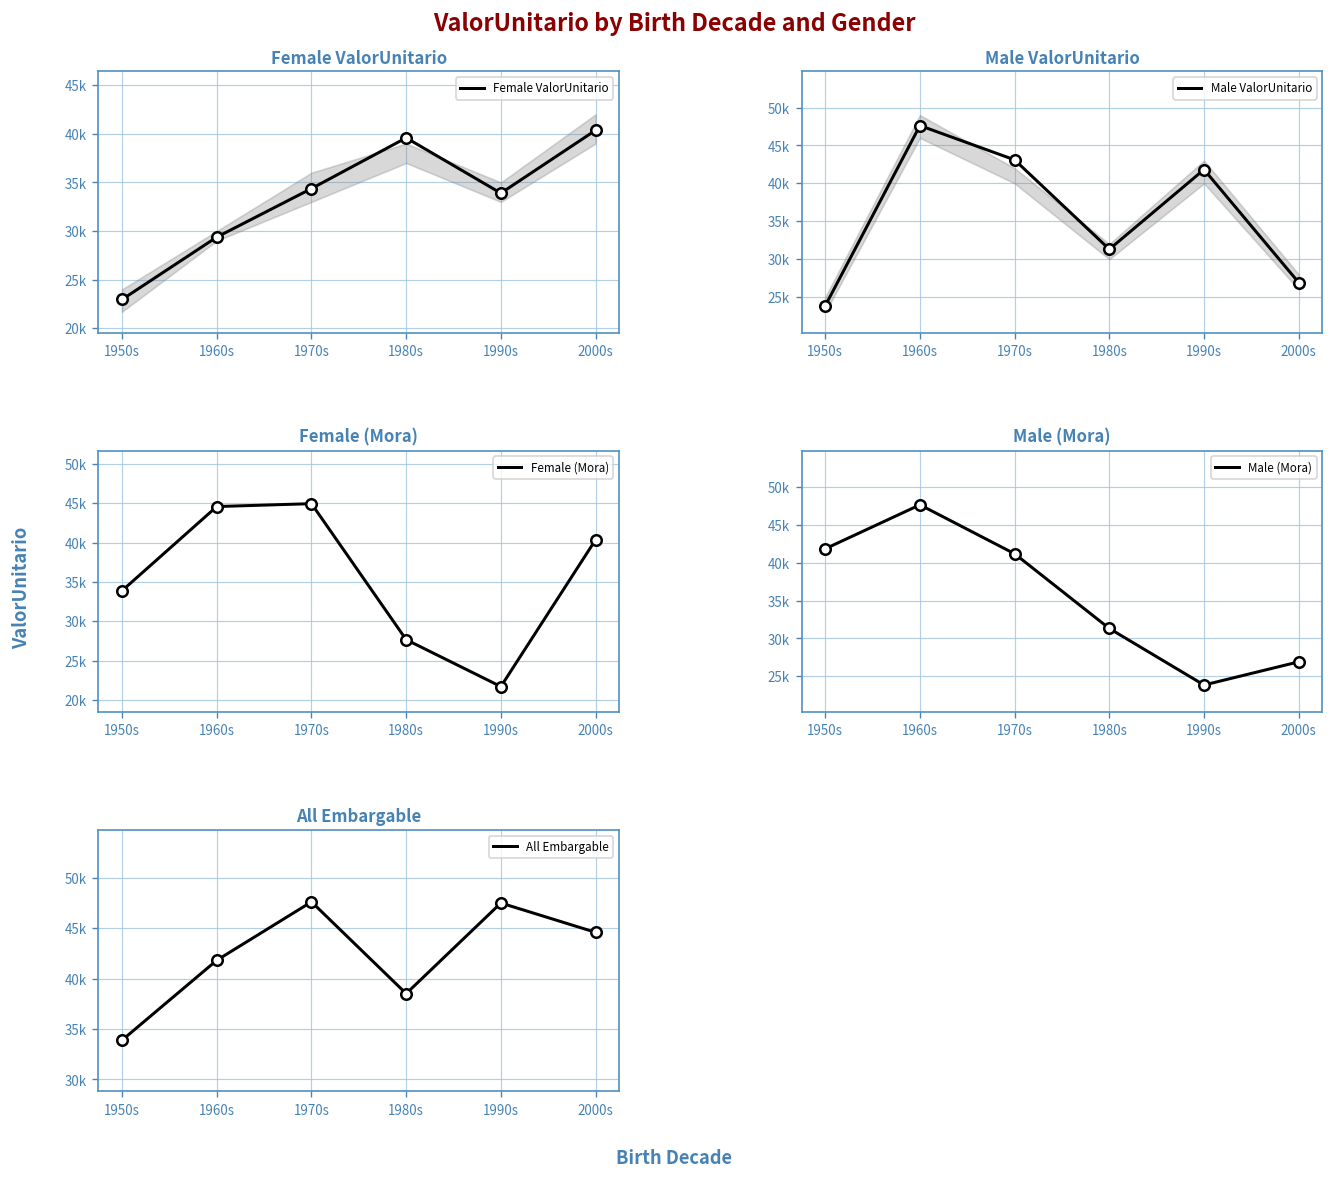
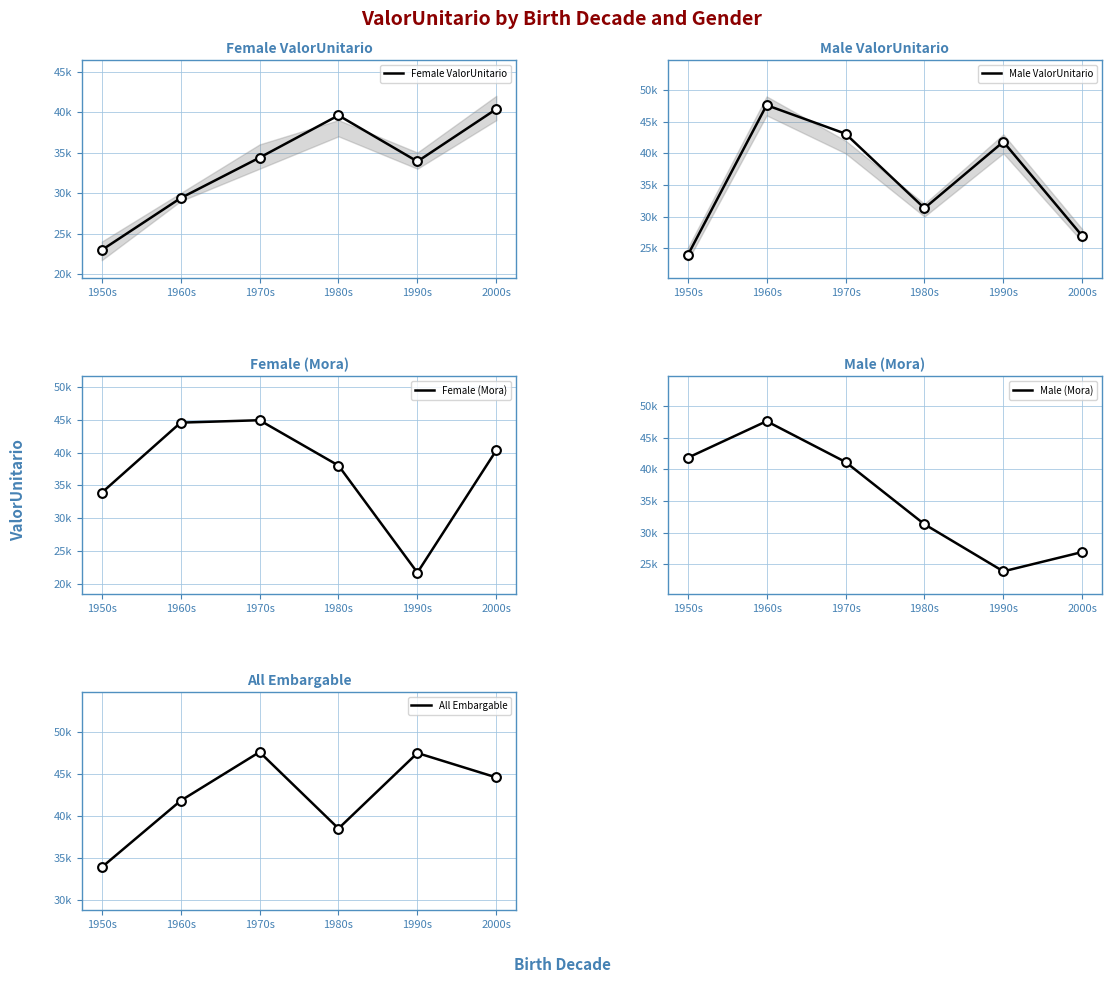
Female (Mora), 1980s: 28000 -> 38000
